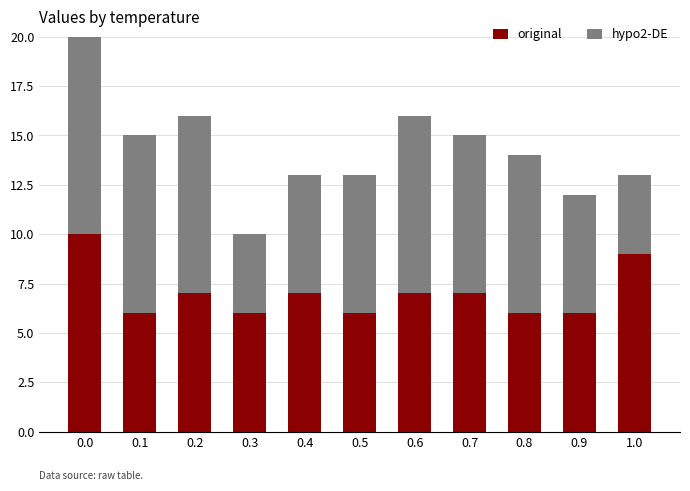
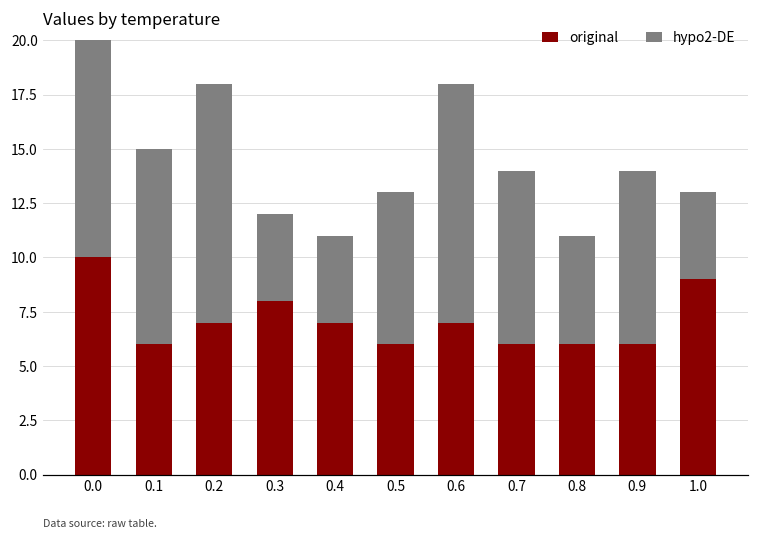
hypo2-DE, 0.2: 9 -> 11
original, 0.3: 6 -> 8
hypo2-DE, 0.4: 6 -> 4
hypo2-DE, 0.6: 9 -> 11
original, 0.7: 7 -> 6
hypo2-DE, 0.8: 8 -> 5
hypo2-DE, 0.9: 6 -> 8
